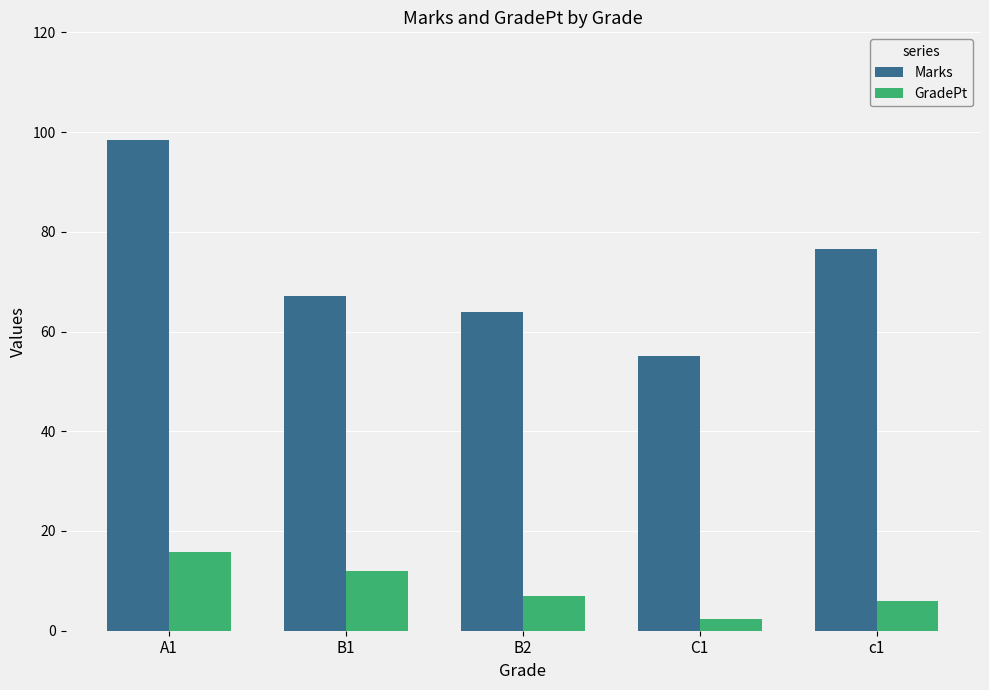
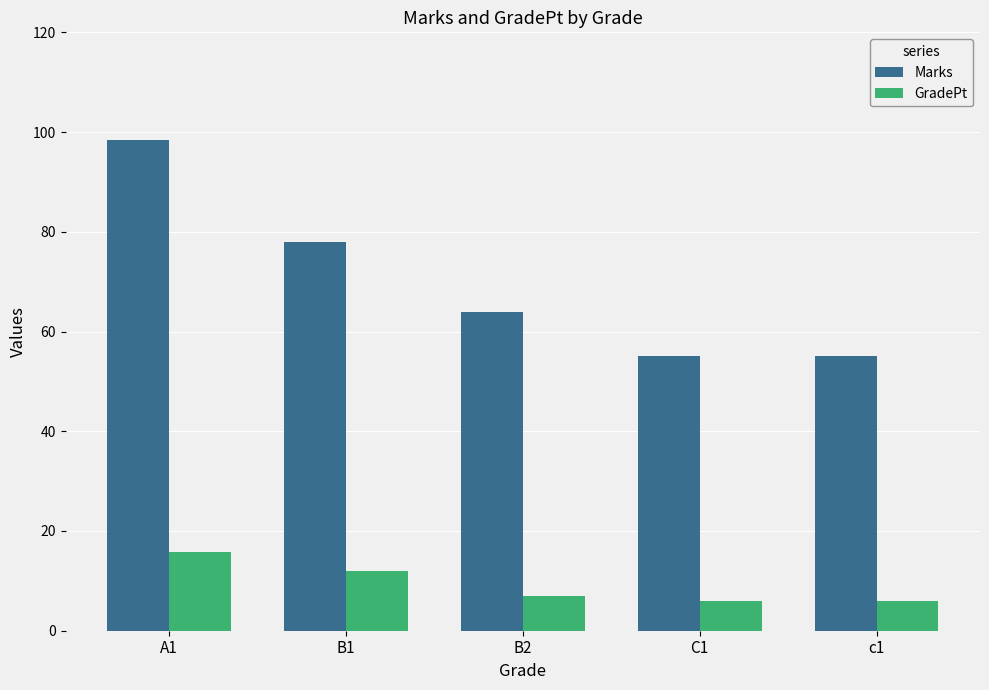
Marks, B1: 67 -> 78
GradePt, C1: 2 -> 6
Marks, c1: 77 -> 55
